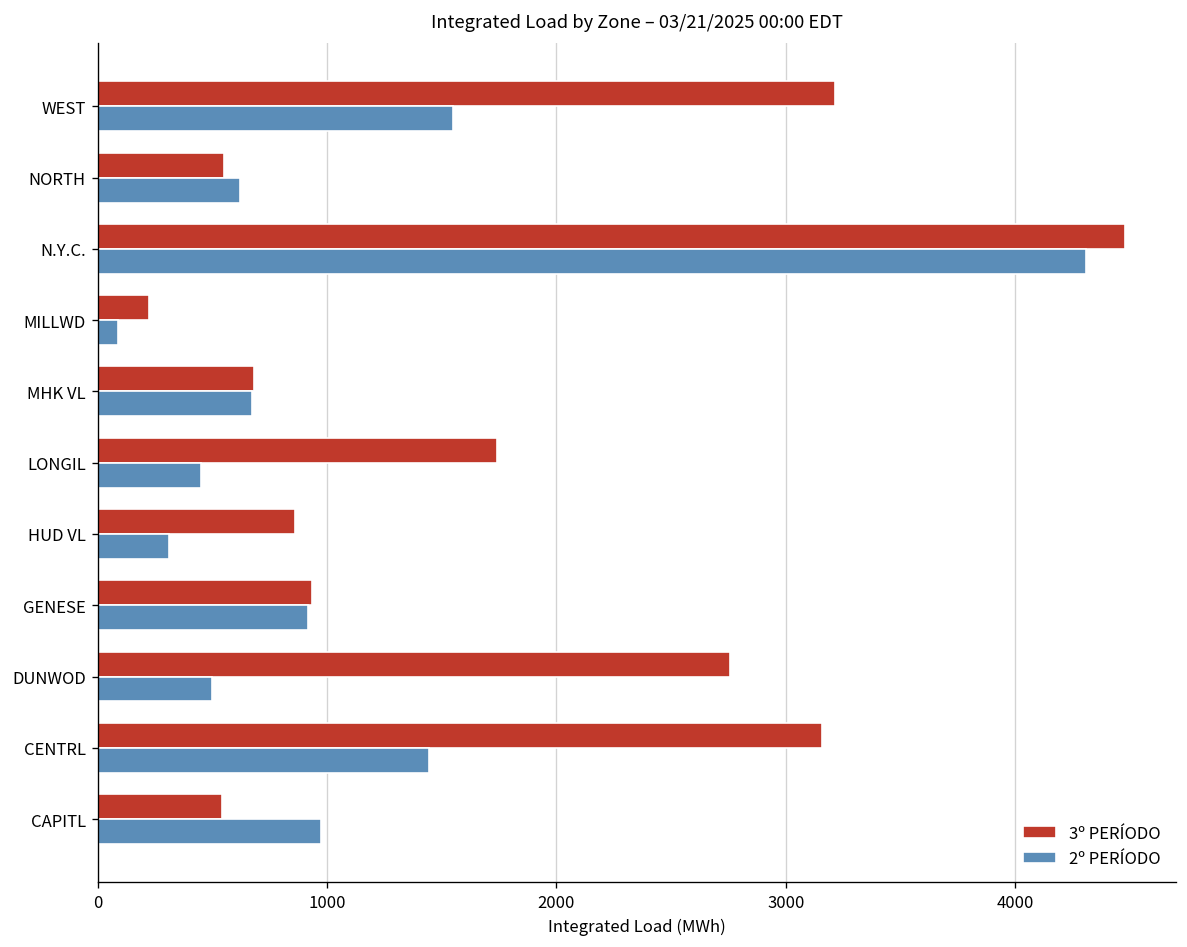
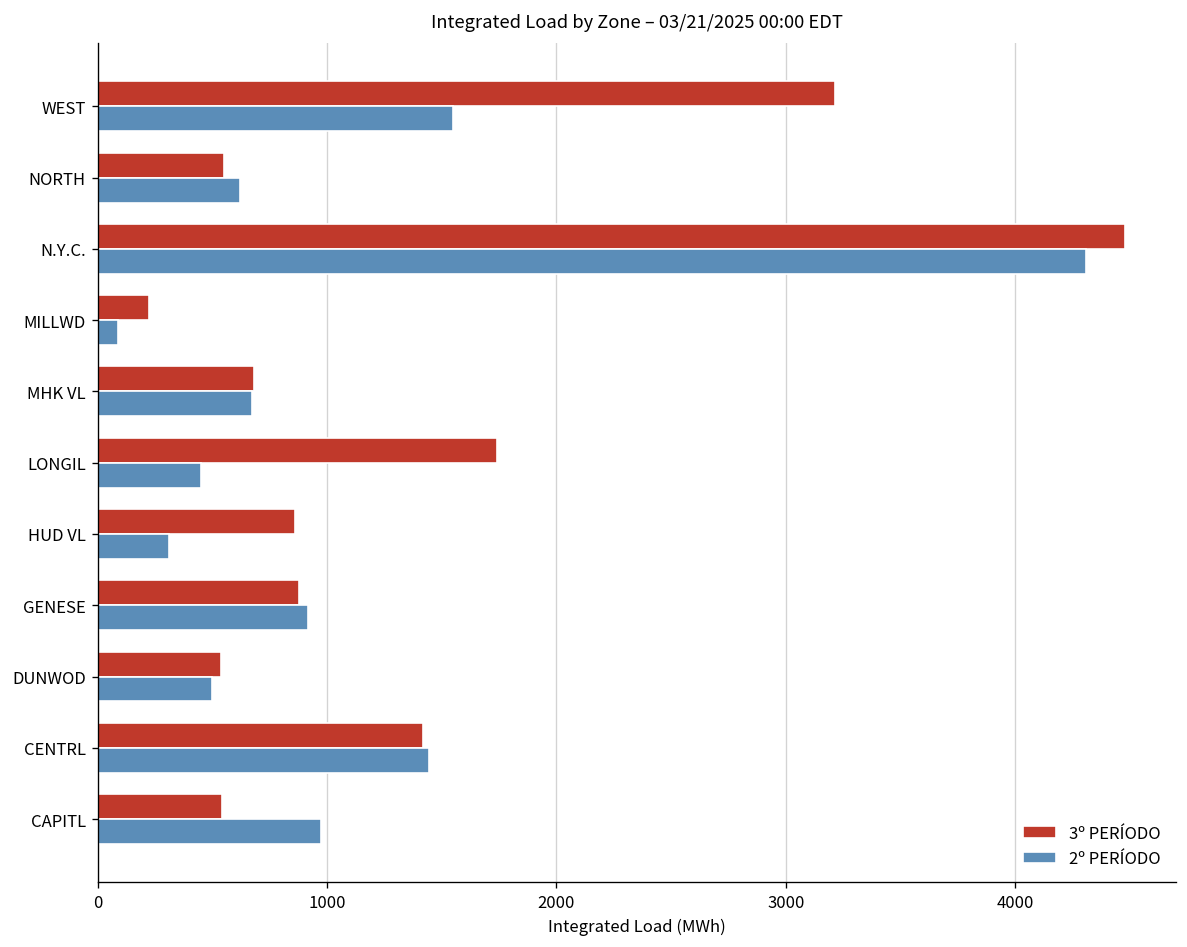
3º PERÍODO, GENESE: 930 -> 880
3º PERÍODO, DUNWOD: 2760 -> 540
3º PERÍODO, CENTRL: 3160 -> 1420
